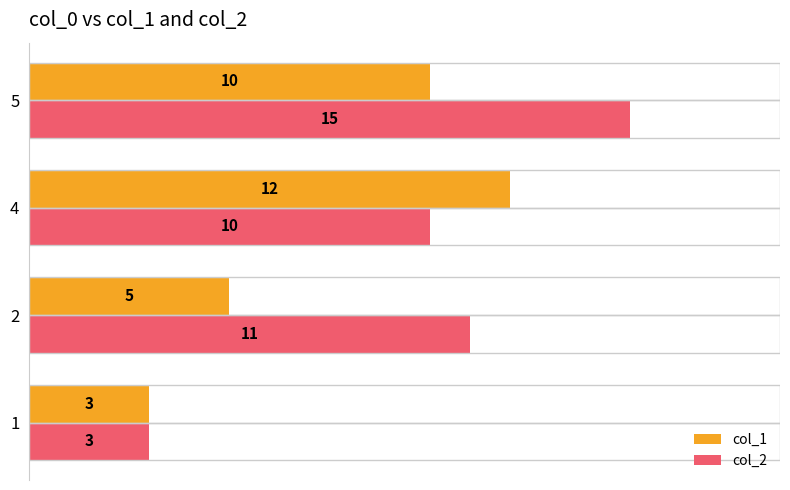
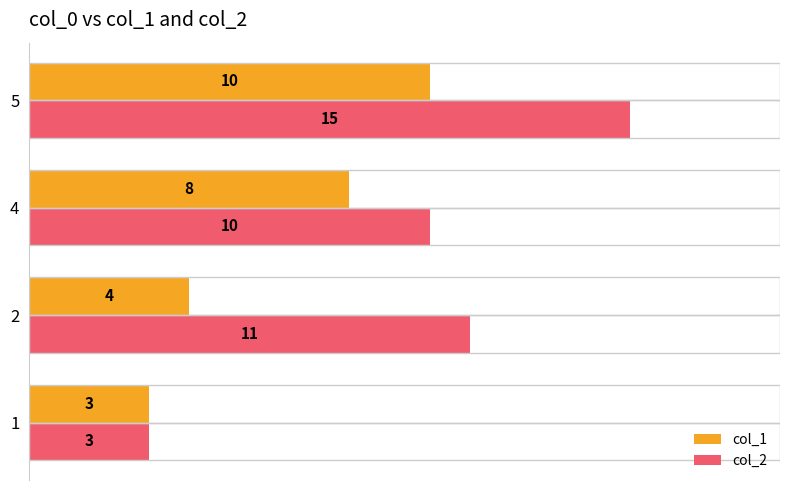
col_1, 4: 12 -> 8
col_1, 2: 5 -> 4
